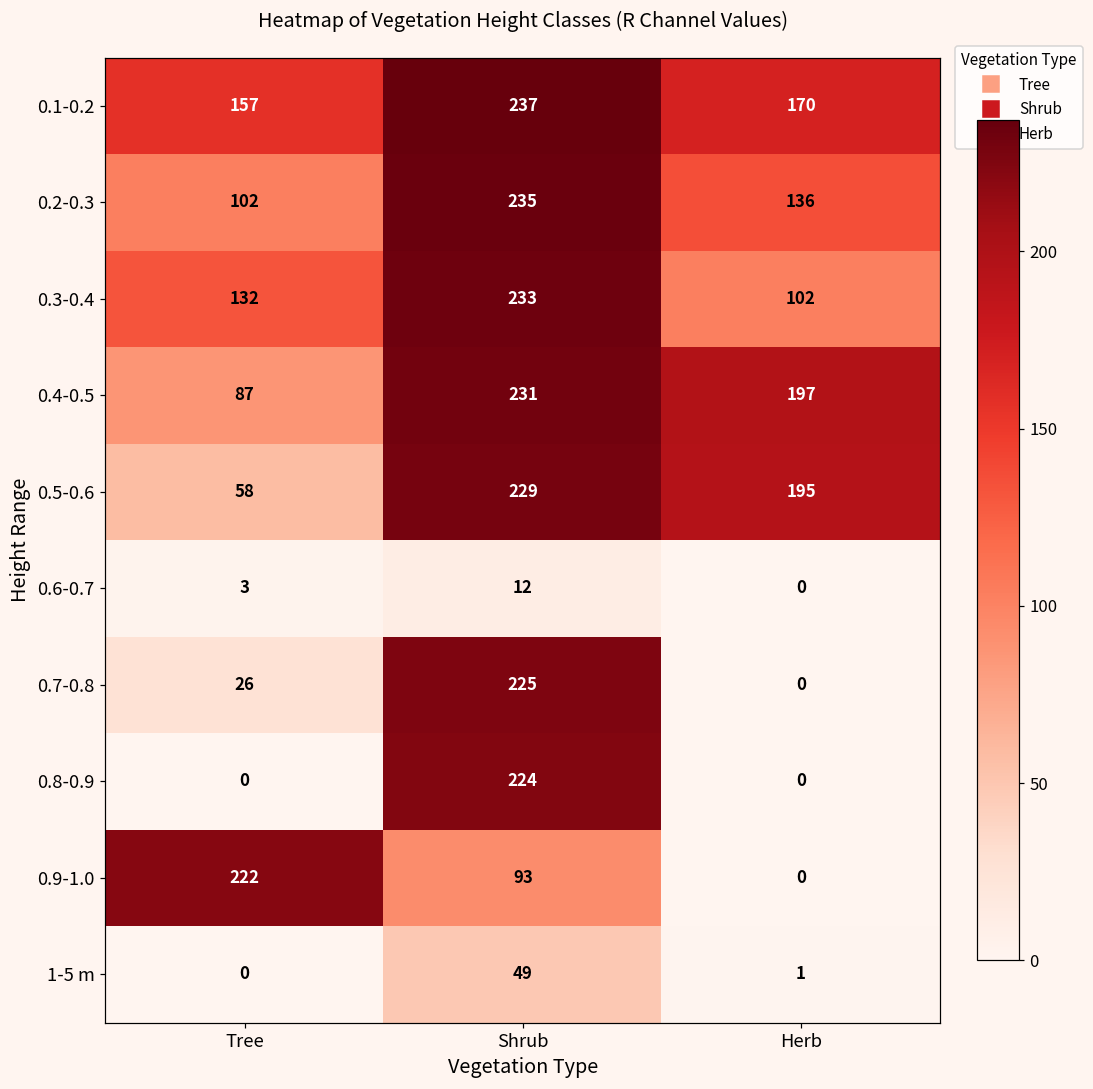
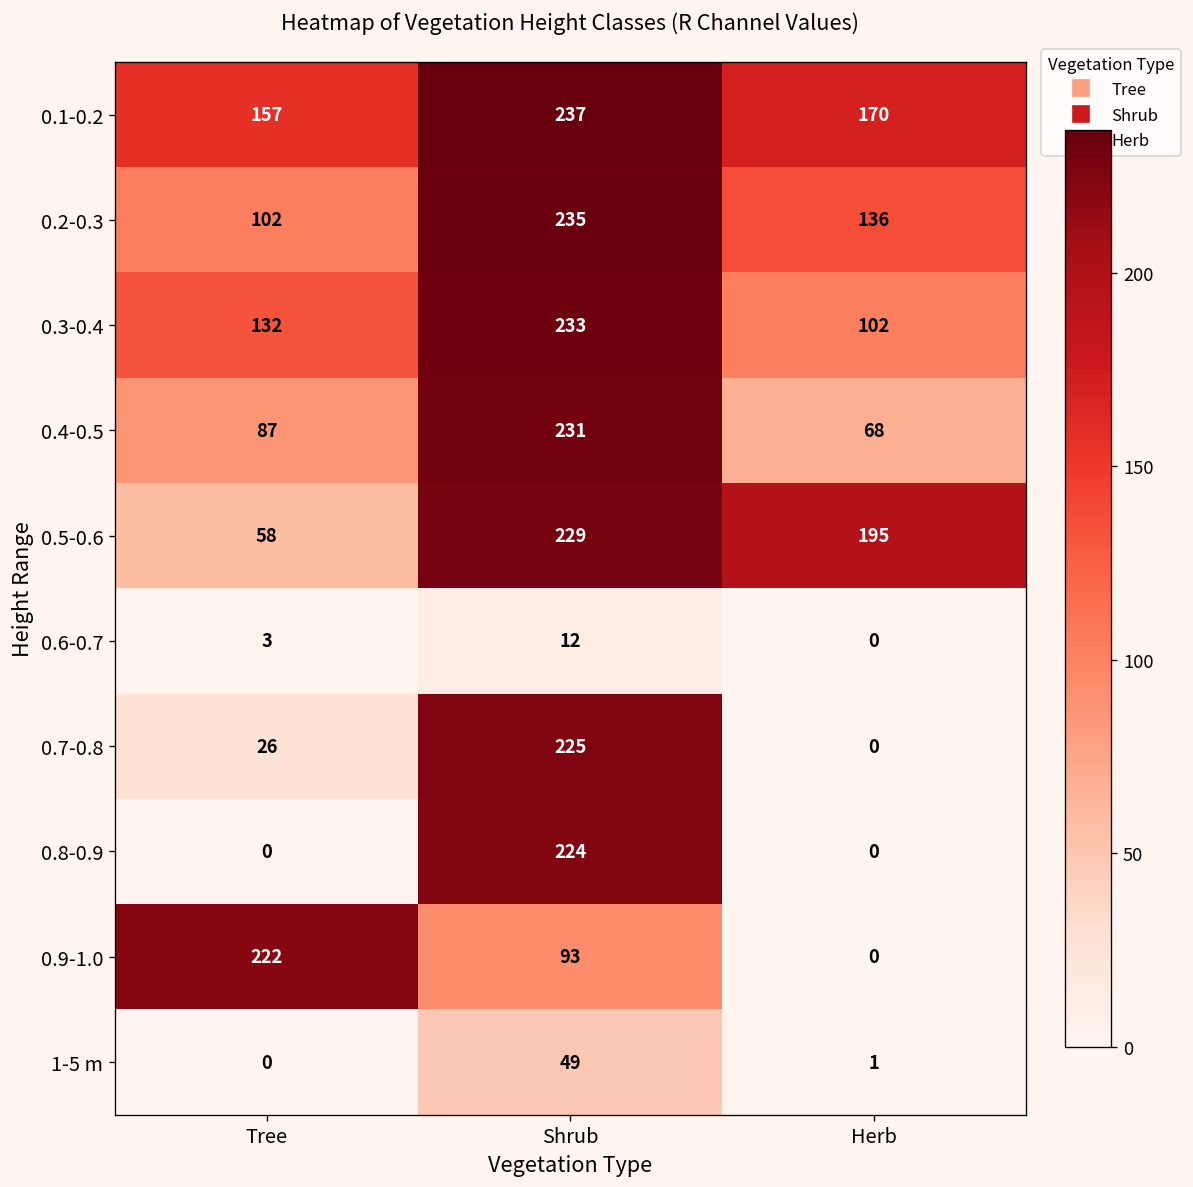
0.4-0.5, Herb: 197 -> 68
